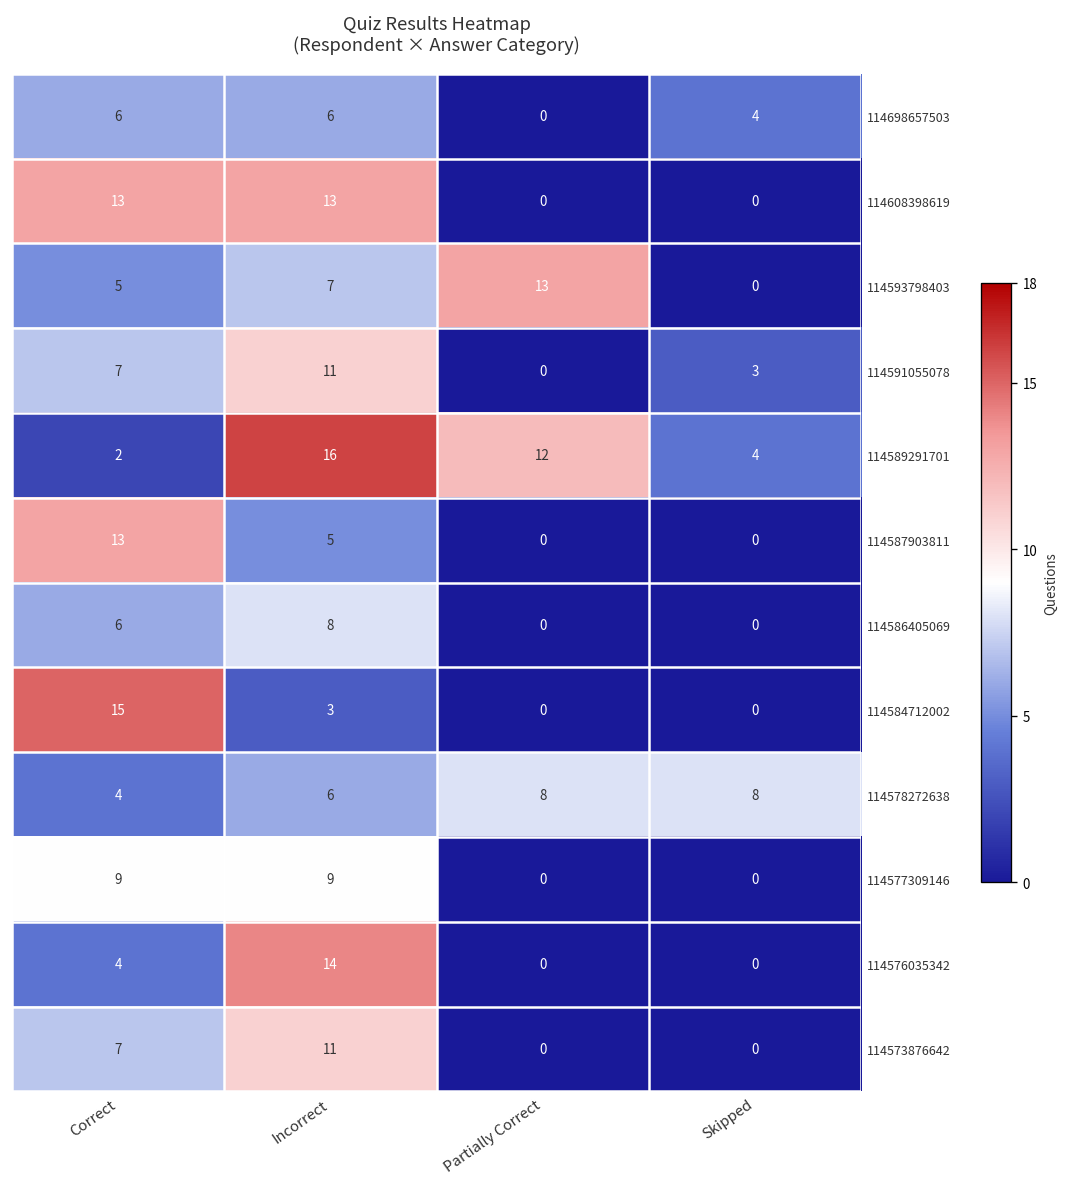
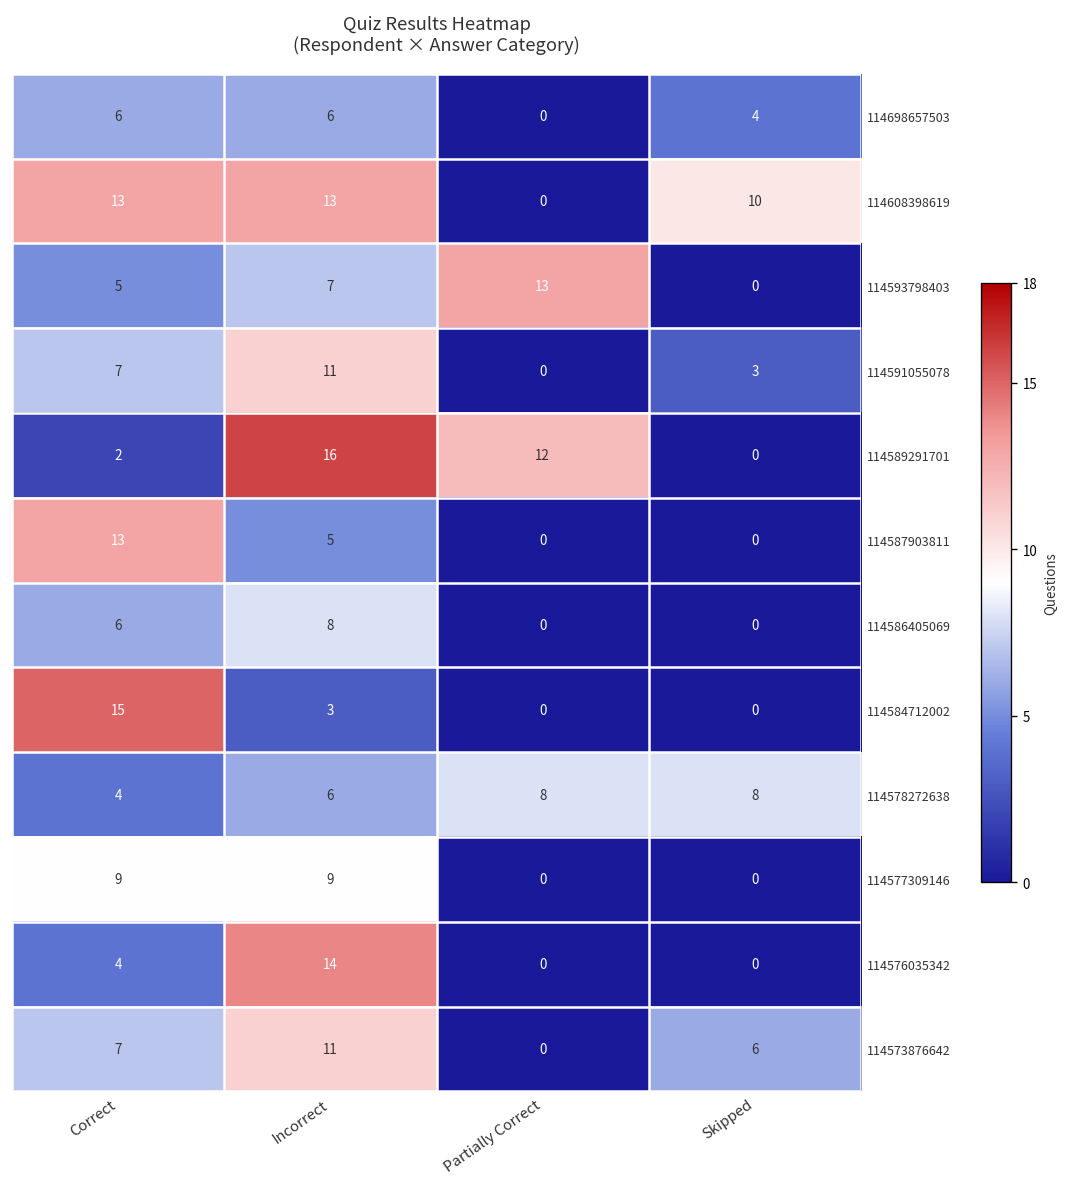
114608398619, Skipped: 0 -> 10
114589291701, Skipped: 4 -> 0
114573876642, Skipped: 0 -> 6
